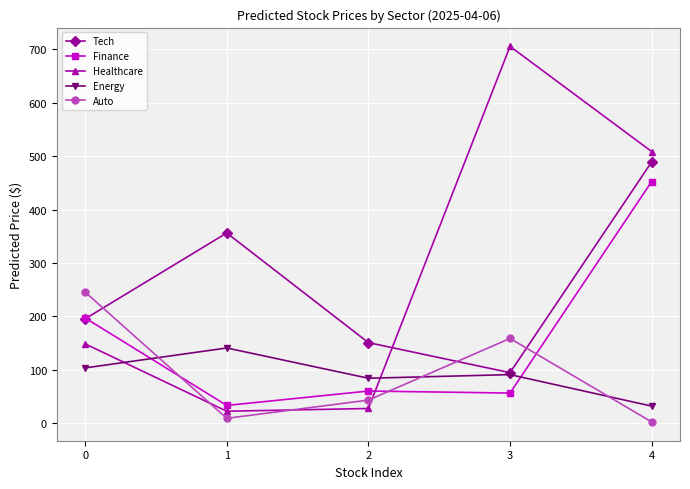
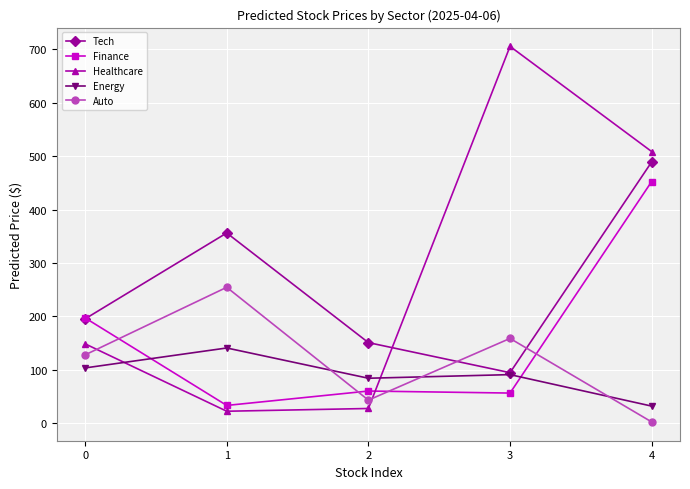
Auto, 0: 250 -> 130
Auto, 1: 10 -> 250
